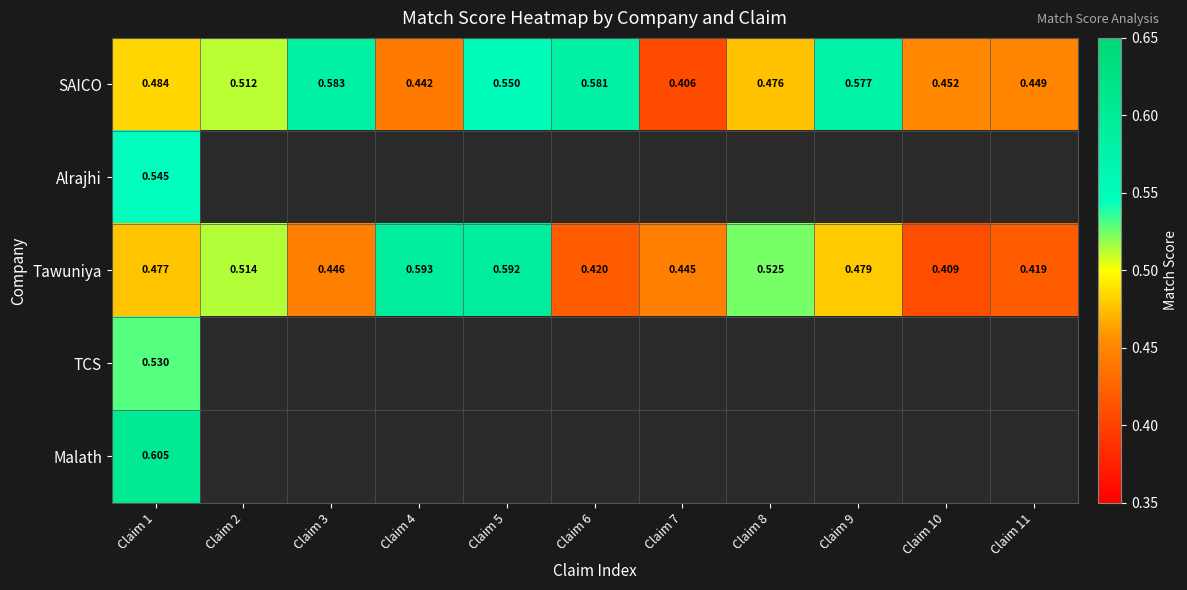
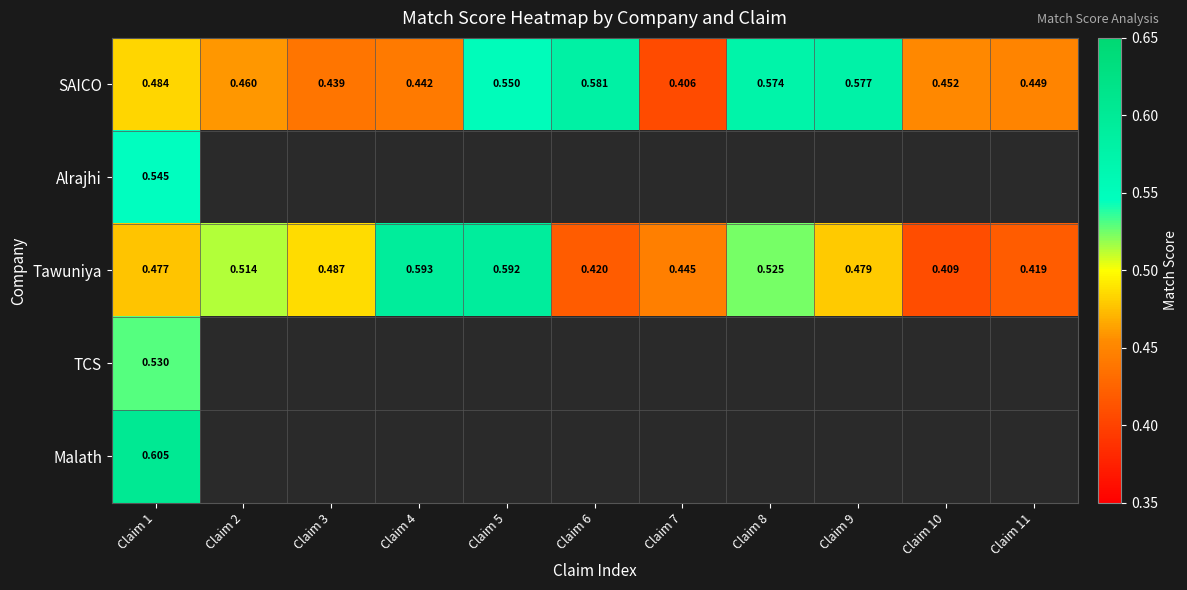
SAICO, Claim 2: 0.512 -> 0.460
SAICO, Claim 3: 0.583 -> 0.439
SAICO, Claim 8: 0.476 -> 0.574
Tawuniya, Claim 3: 0.446 -> 0.487
